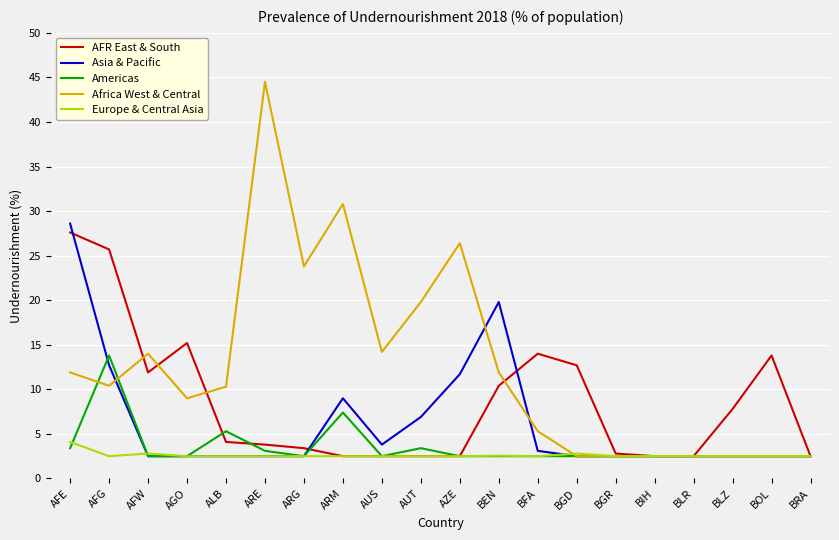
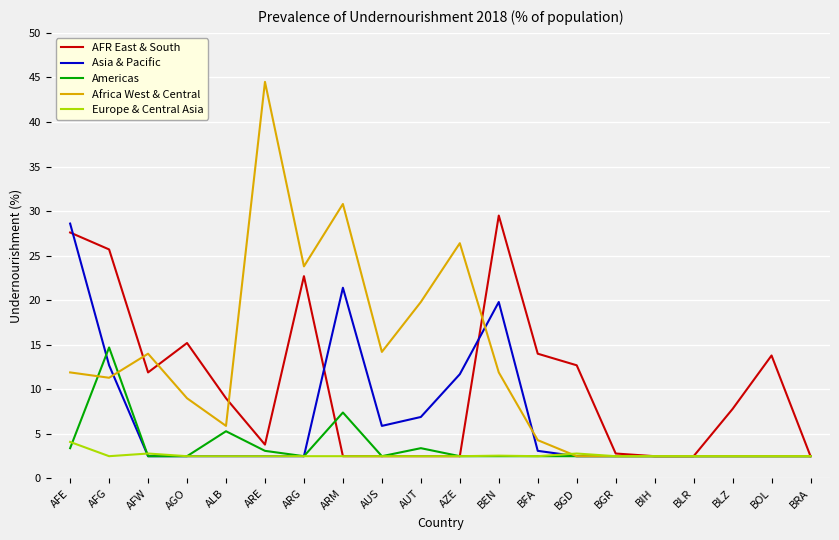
Americas, AFG: 14 -> 15
Africa West & Central, AFG: 10 -> 11
AFR East & South, ALB: 4 -> 9
Africa West & Central, ALB: 10 -> 6
AFR East & South, ARG: 3 -> 23
Asia & Pacific, ARM: 9 -> 21
Asia & Pacific, AUS: 4 -> 6
AFR East & South, BEN: 10 -> 30
Africa West & Central, BFA: 5 -> 4
